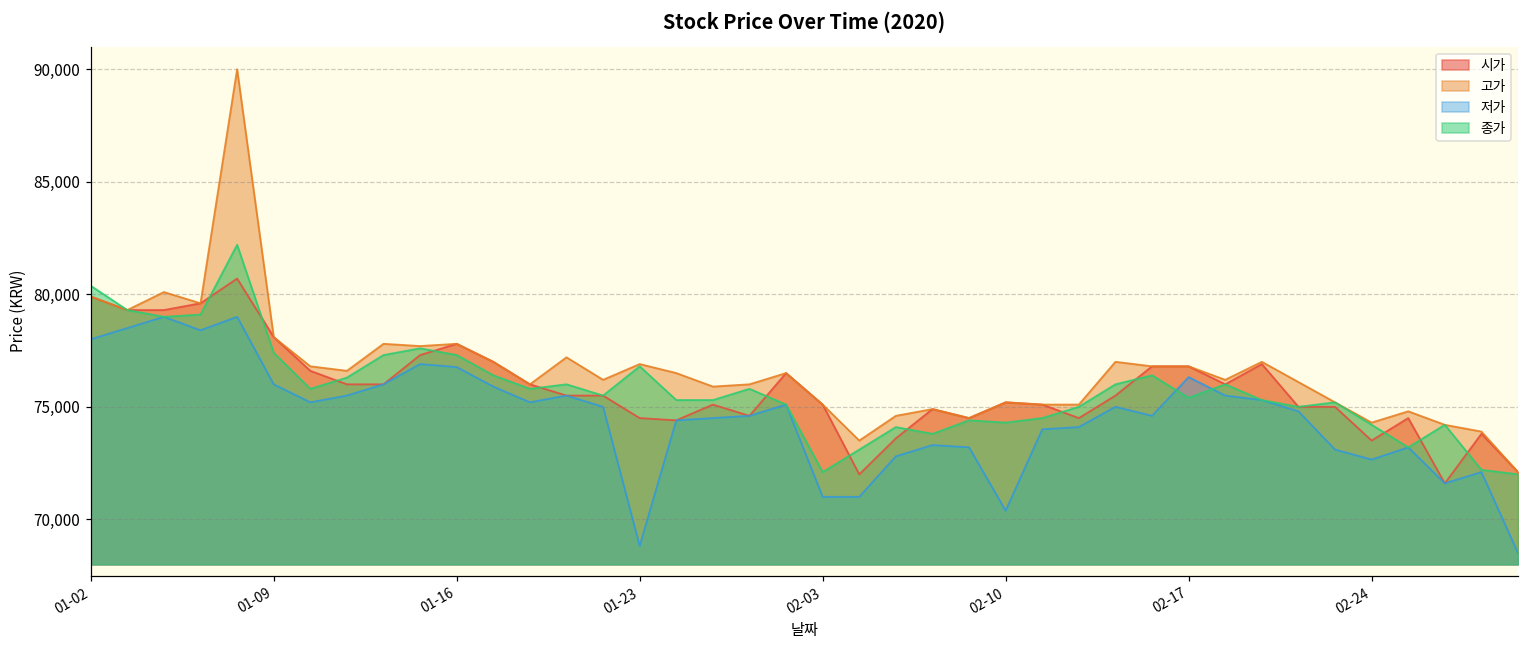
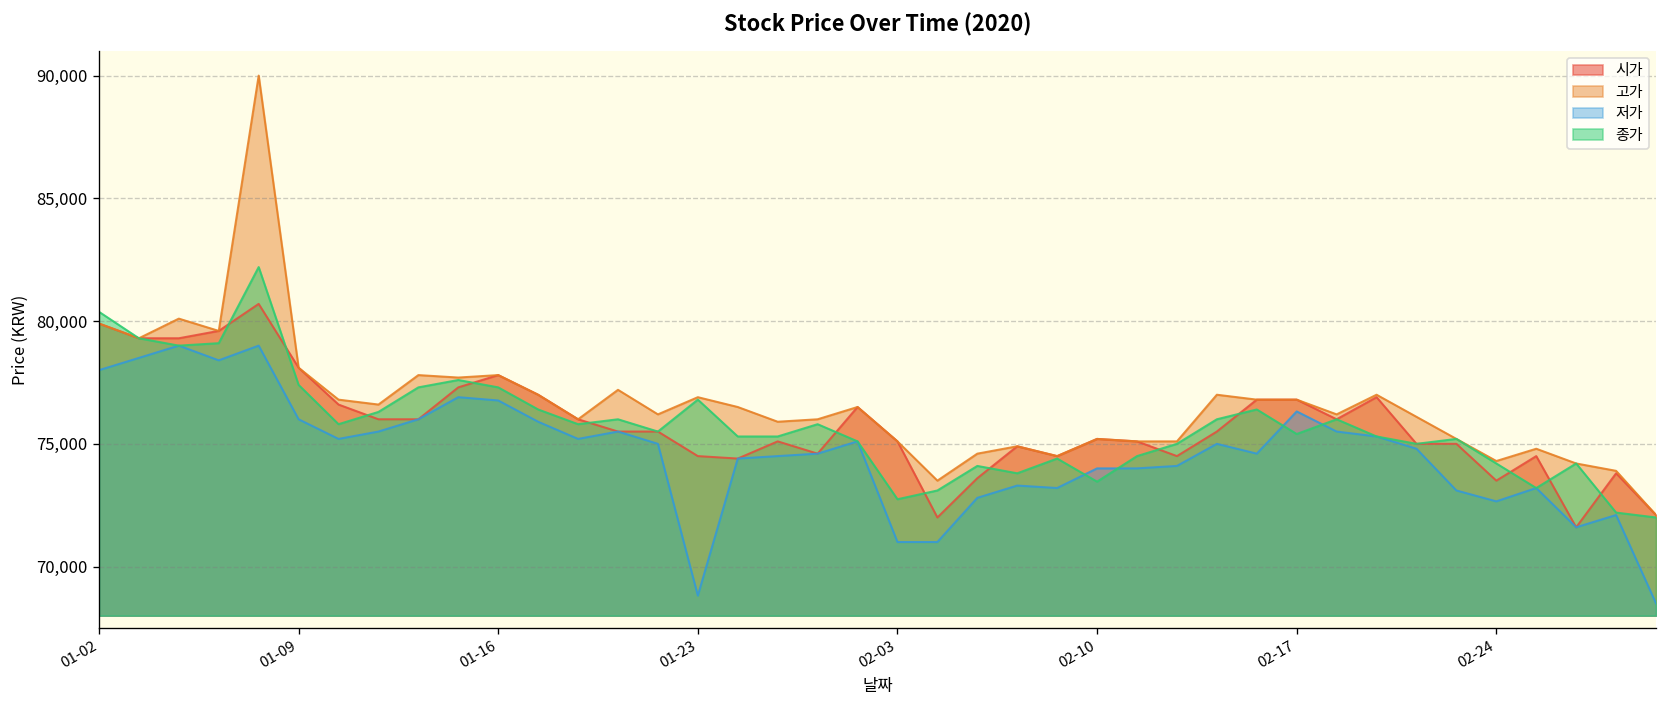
종가, 02-03: 72,100 -> 72,700
저가, 02-10: 70,400 -> 74,000
종가, 02-10: 74,300 -> 73,500
